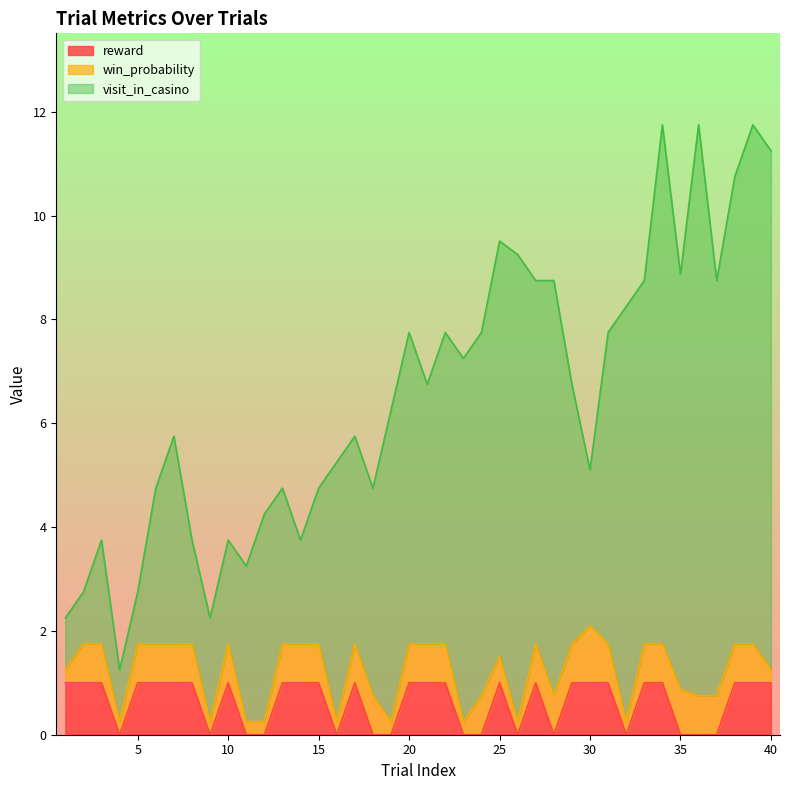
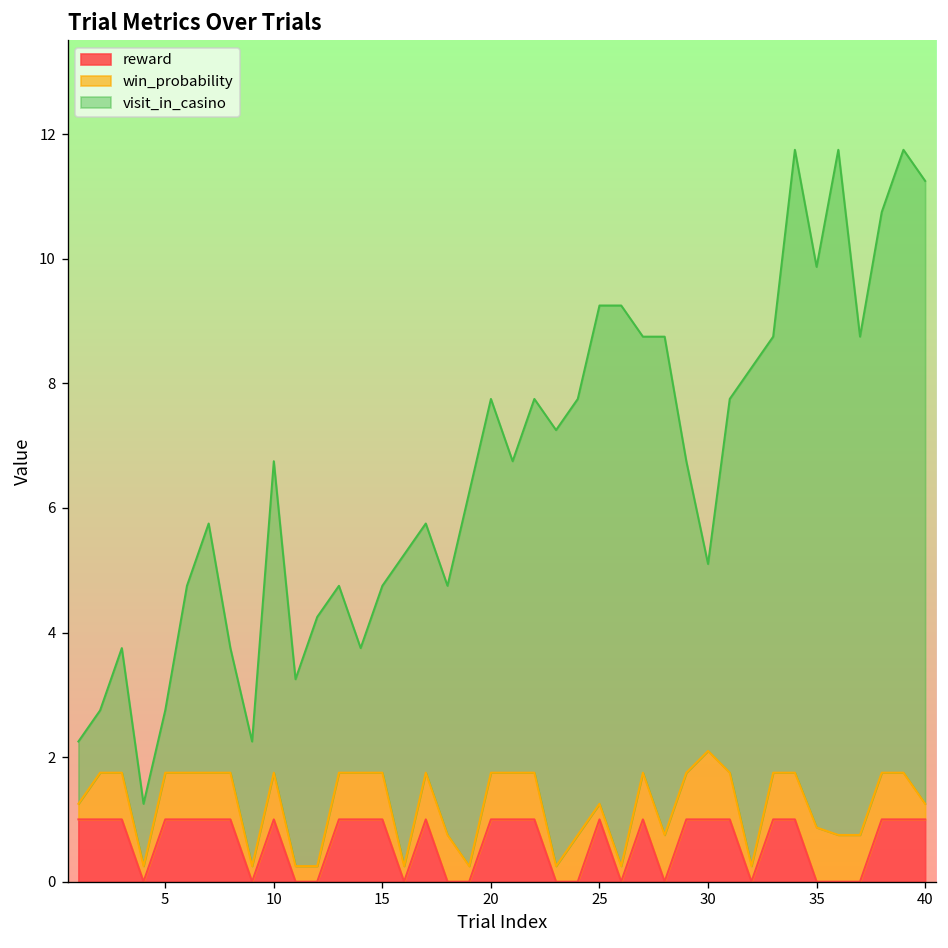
visit_in_casino, 10: 2 -> 5
win_probability, 25: 0.5 -> 0.3
visit_in_casino, 35: 8 -> 9
